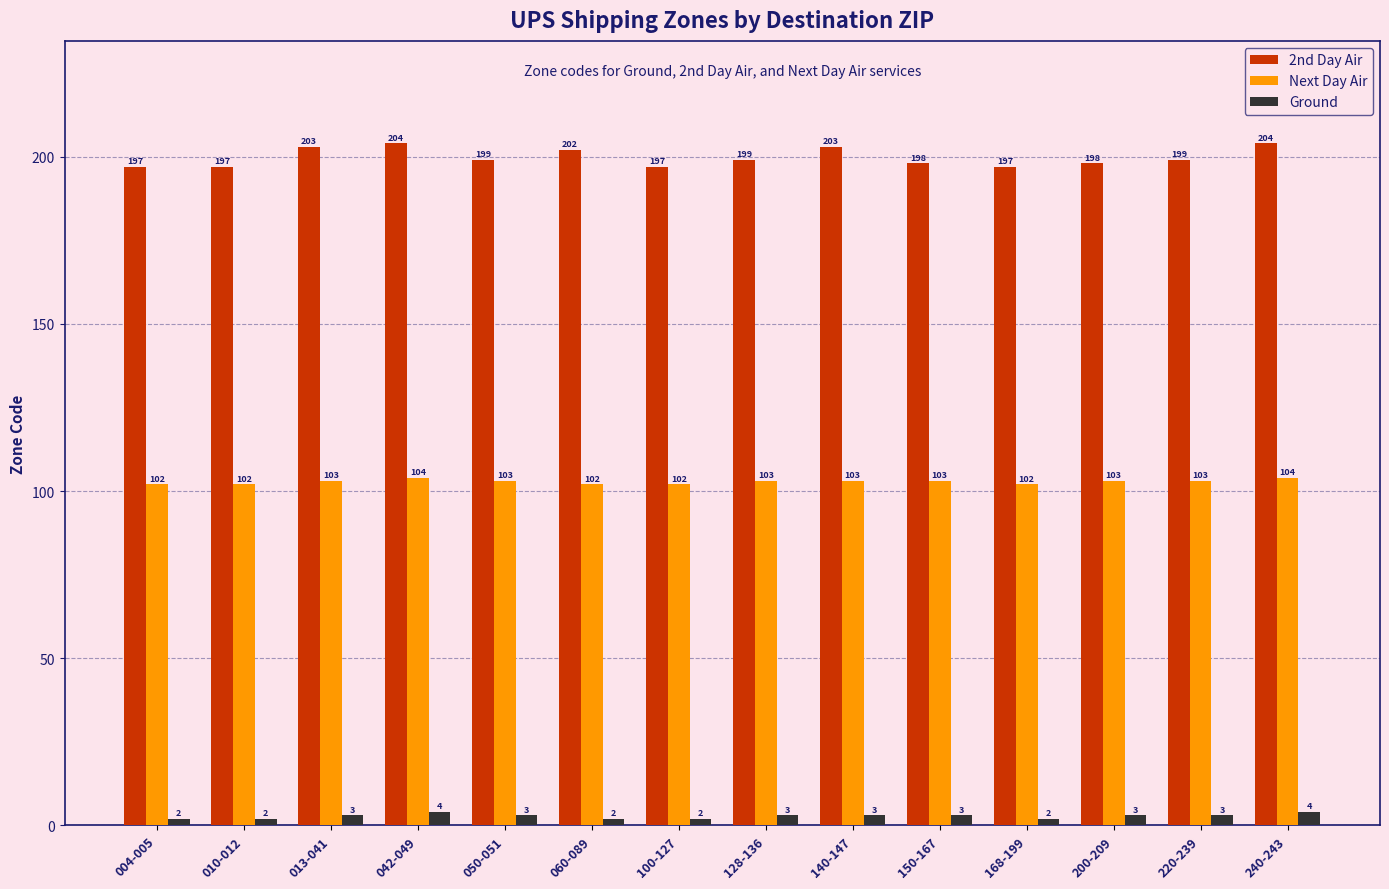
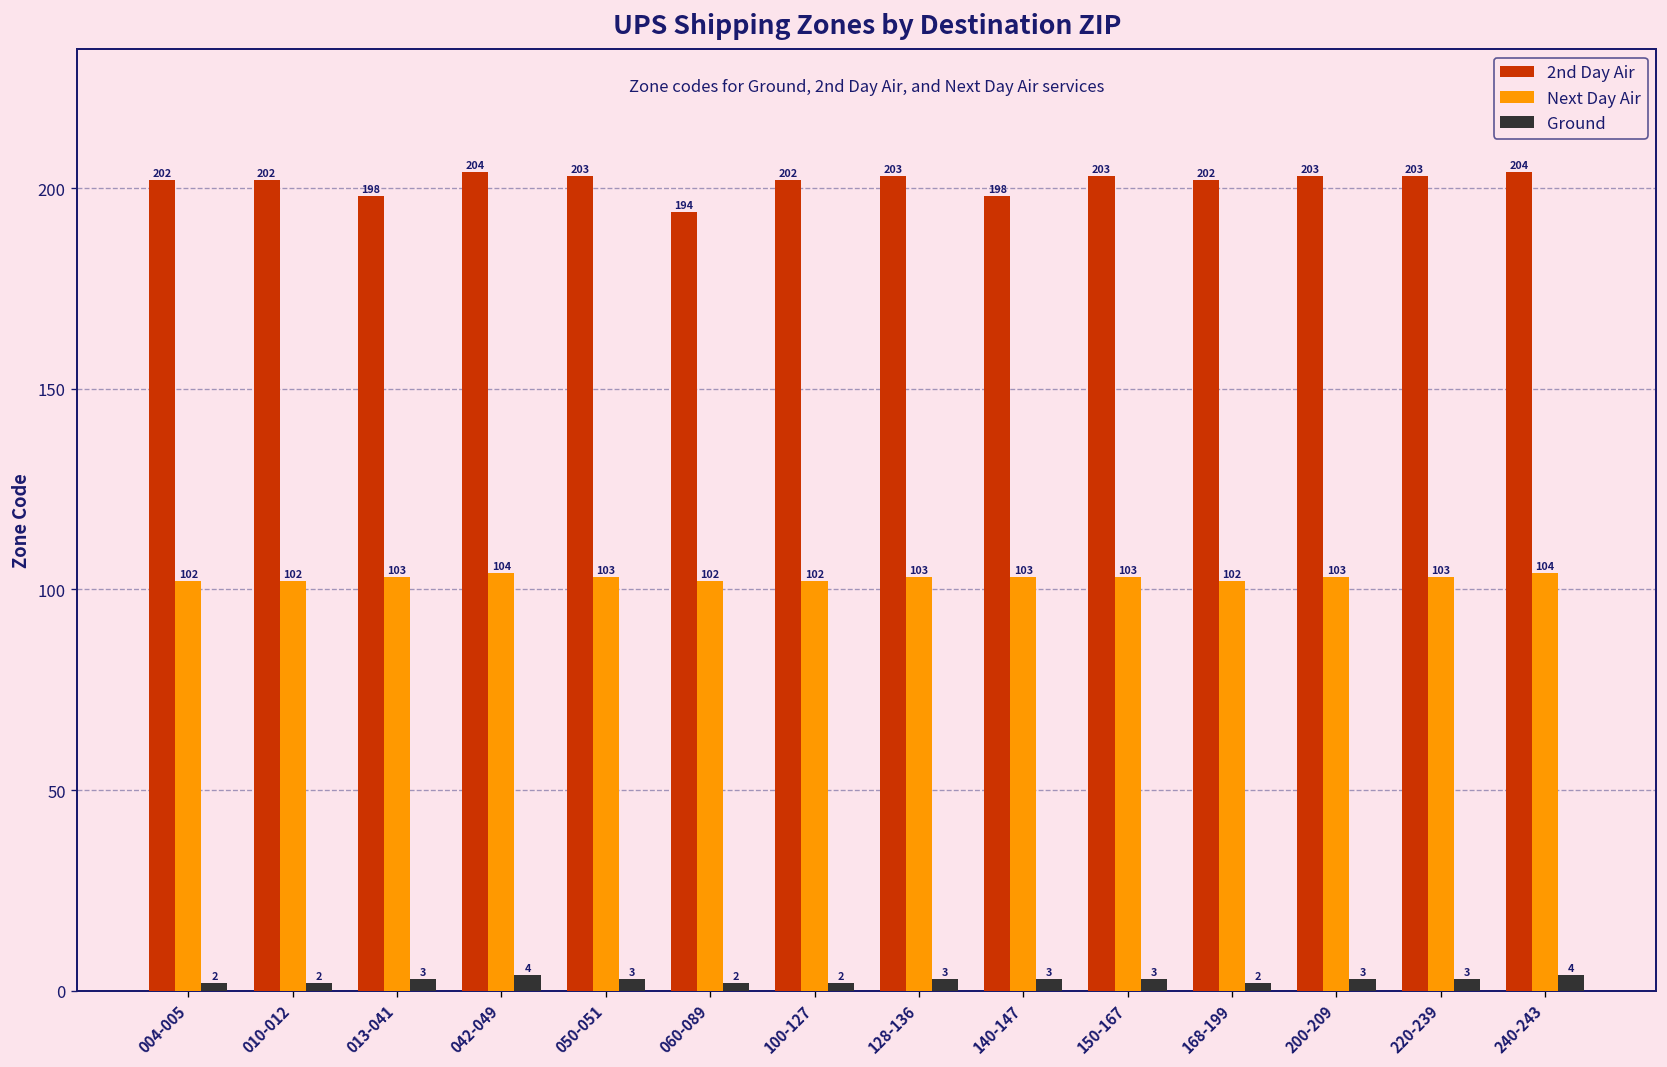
2nd Day Air, 004-005: 197 -> 202
2nd Day Air, 010-012: 197 -> 202
2nd Day Air, 013-041: 203 -> 198
2nd Day Air, 050-051: 199 -> 203
2nd Day Air, 060-089: 202 -> 194
2nd Day Air, 100-127: 197 -> 202
2nd Day Air, 128-136: 199 -> 203
2nd Day Air, 140-147: 203 -> 198
2nd Day Air, 150-167: 198 -> 203
2nd Day Air, 168-199: 197 -> 202
2nd Day Air, 200-209: 198 -> 203
2nd Day Air, 220-239: 199 -> 203
